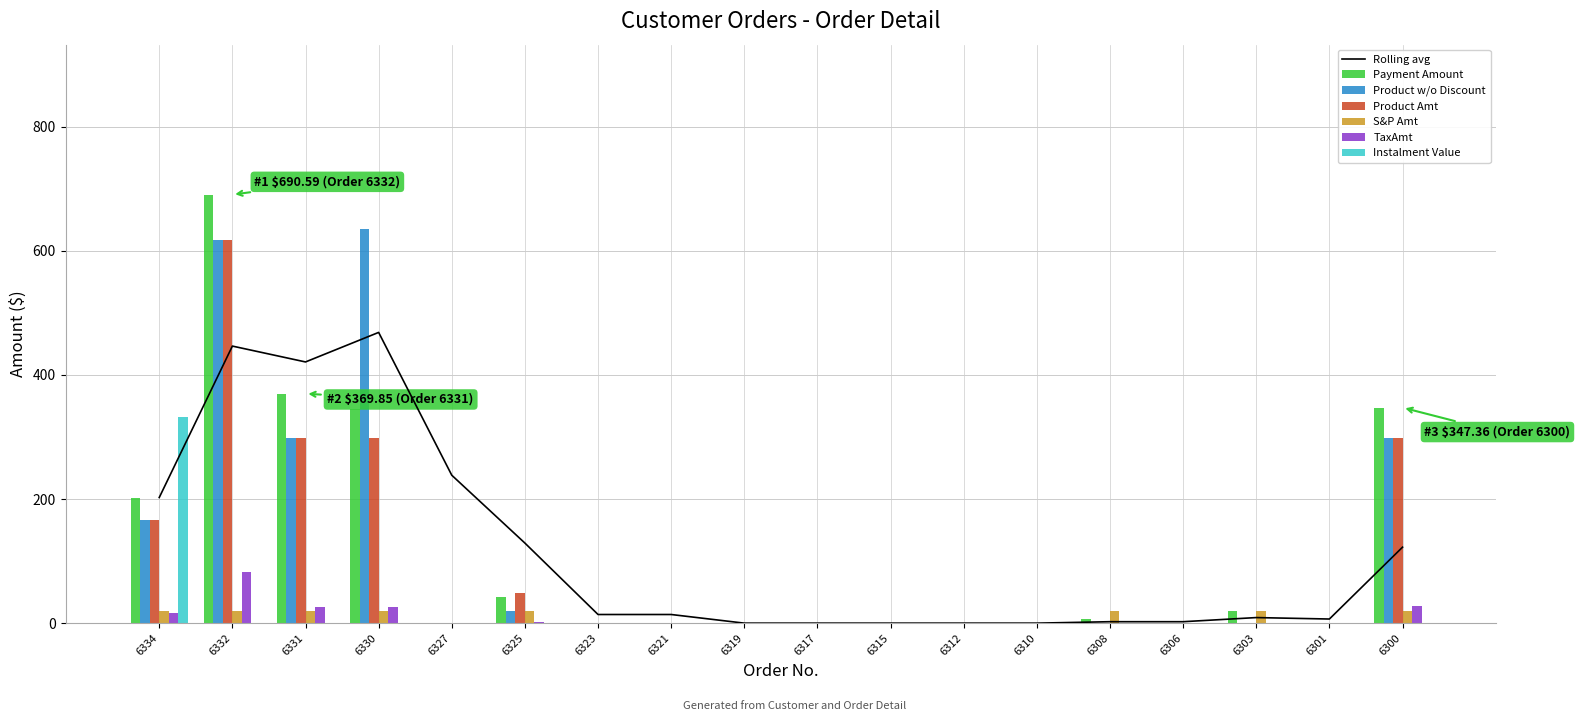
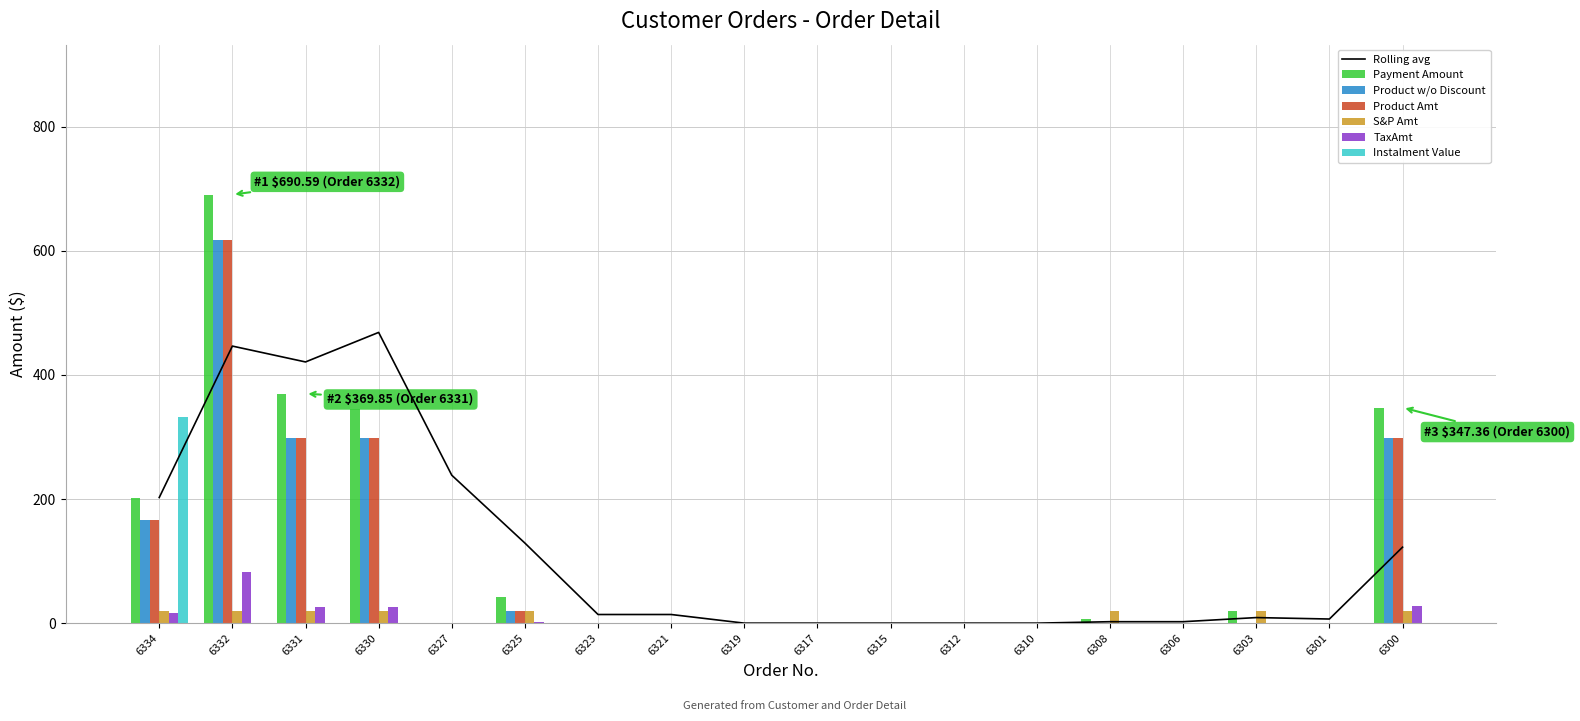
Product w/o Discount, 6330: 640 -> 300
Product Amt, 6325: 50 -> 20
